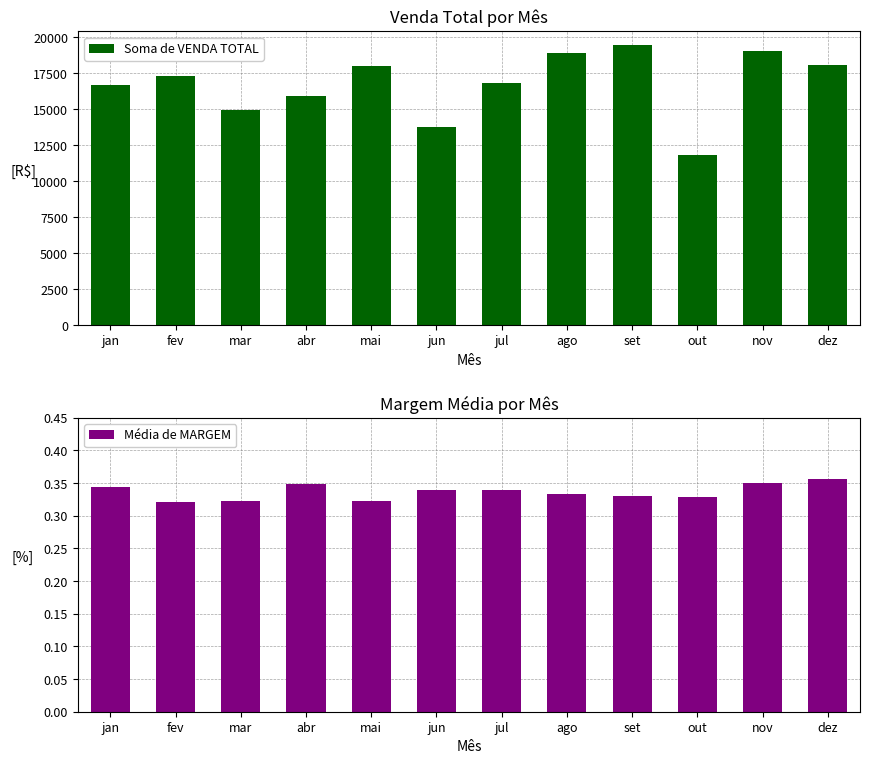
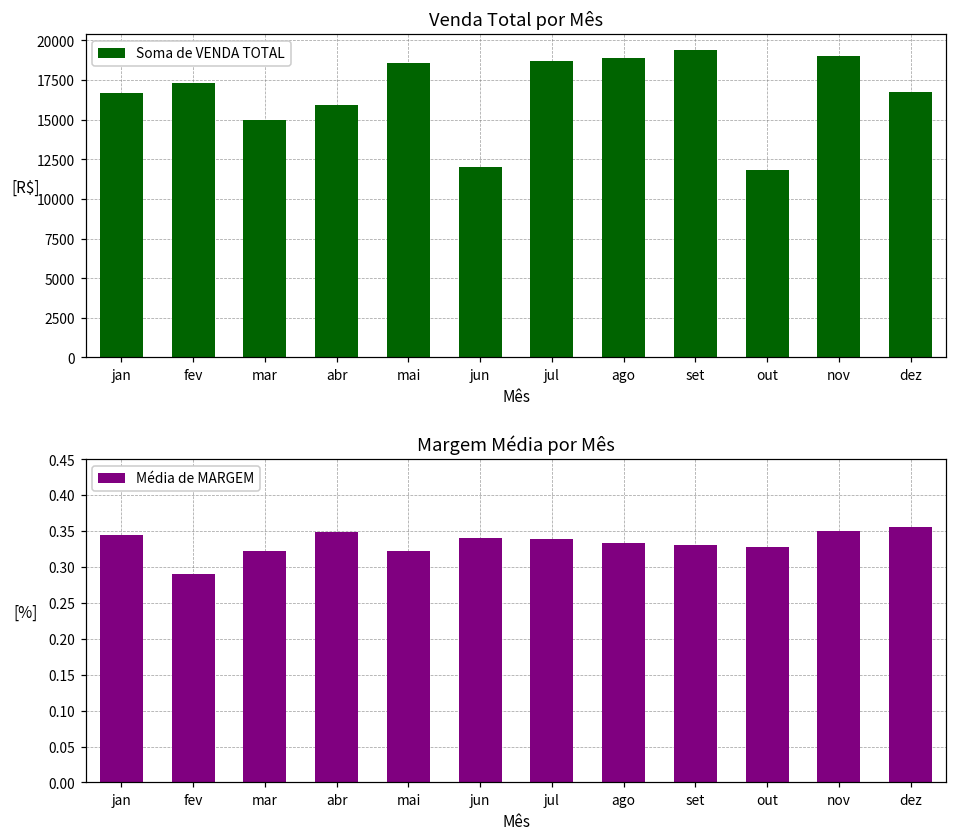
Venda Total por Mês, mai: 18000 -> 18600
Venda Total por Mês, jun: 13800 -> 12000
Venda Total por Mês, jul: 16800 -> 18700
Venda Total por Mês, dez: 18100 -> 16800
Margem Média por Mês, fev: 0.32 -> 0.29
